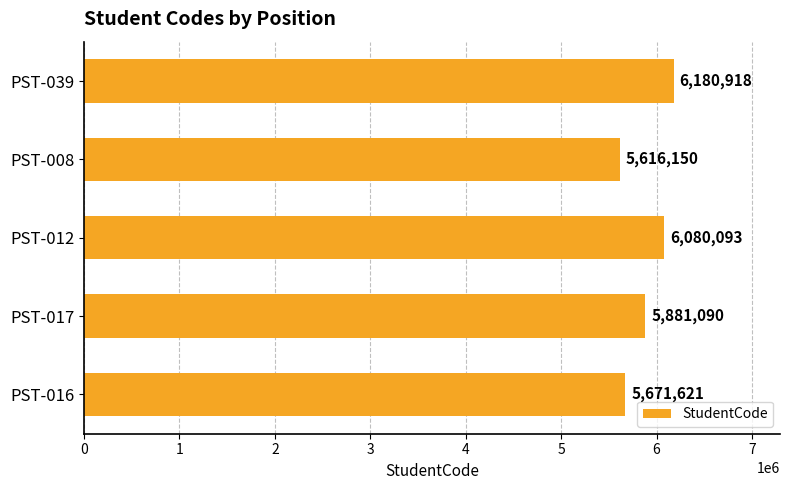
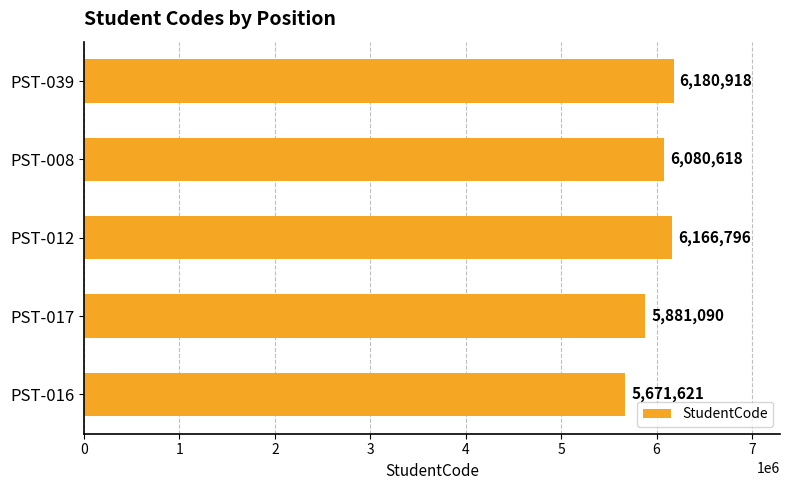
PST-008: 5,616,150 -> 6,080,618
PST-012: 6,080,093 -> 6,166,796
